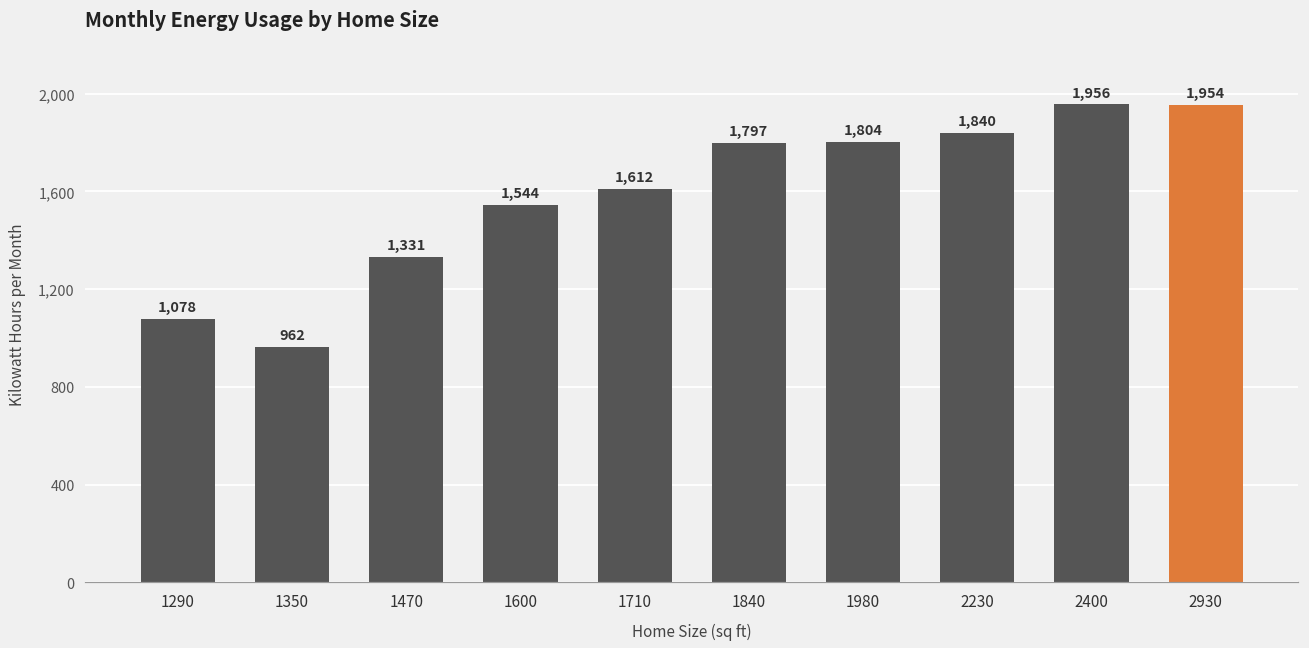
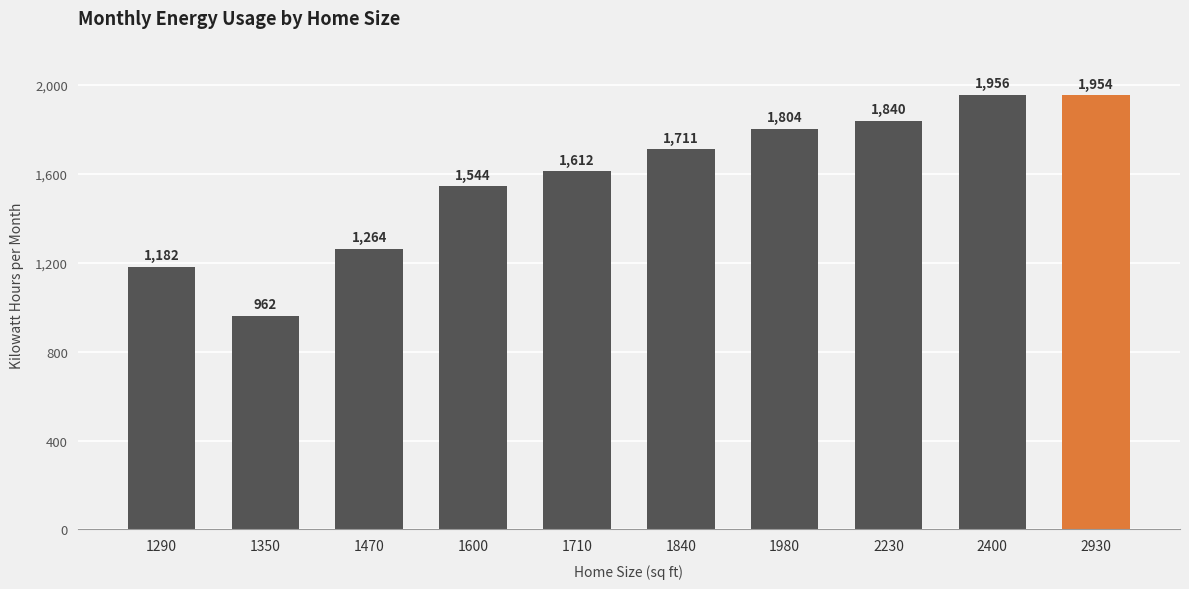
1290: 1,078 -> 1,182
1470: 1,331 -> 1,264
1840: 1,797 -> 1,711
